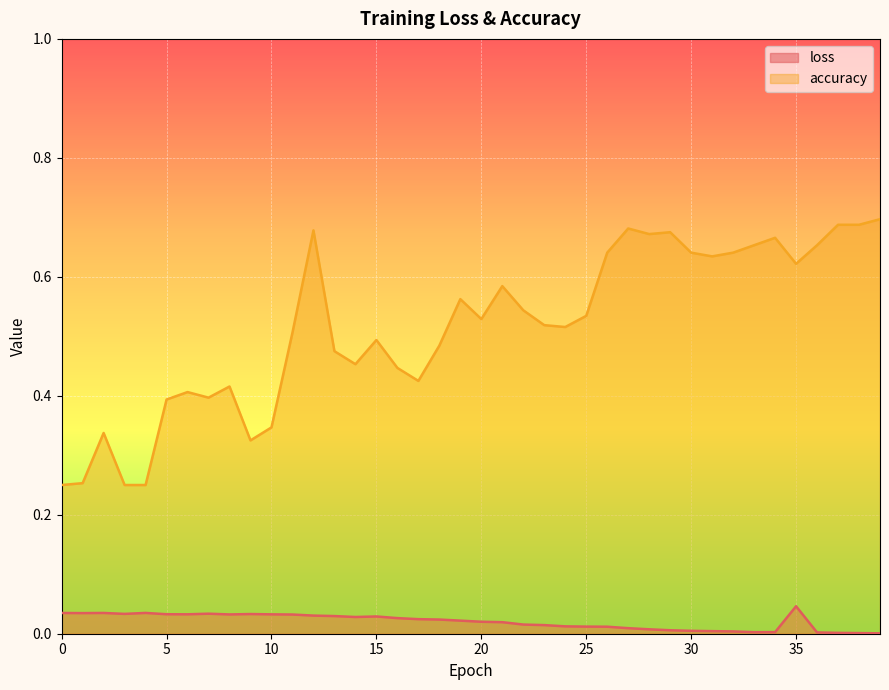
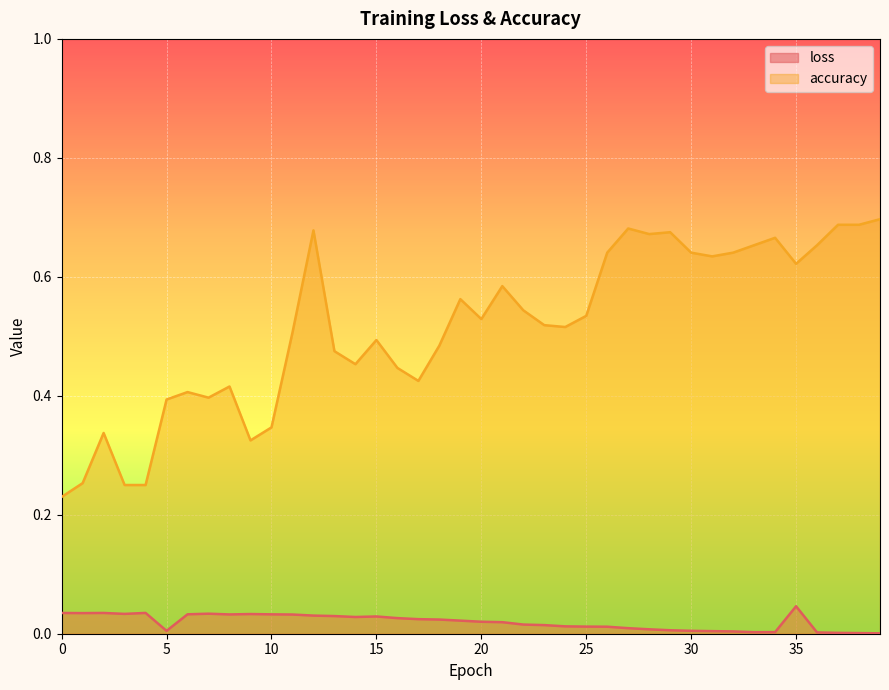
accuracy, 0: 0.25 -> 0.23
loss, 5: 0.03 -> 0.00
